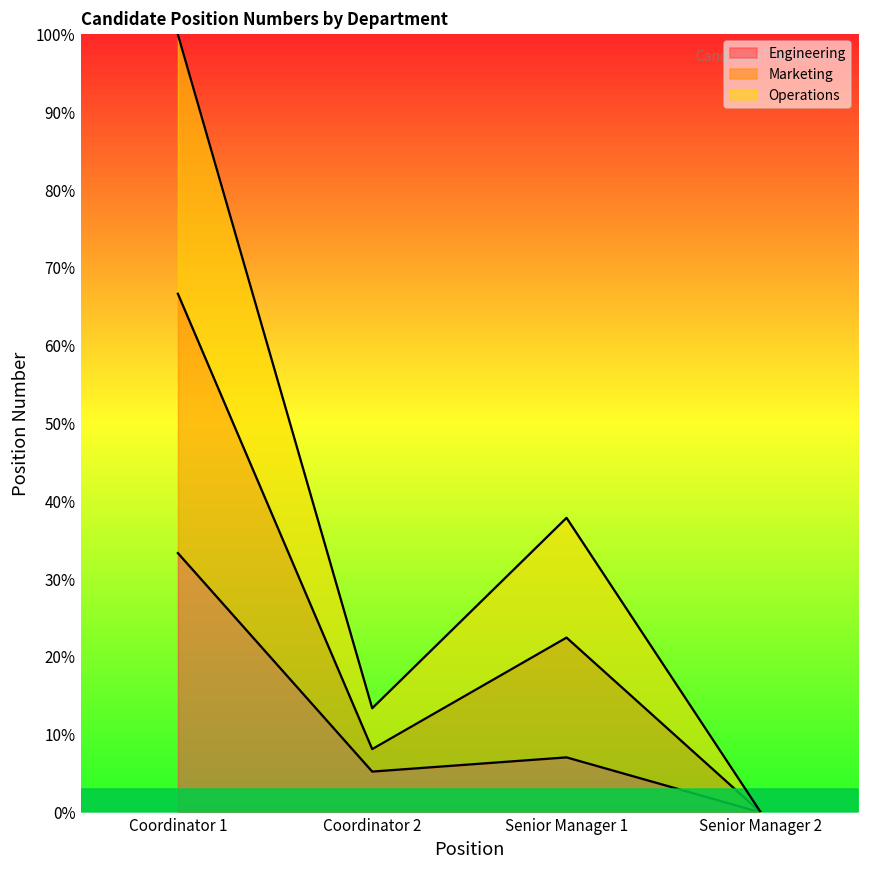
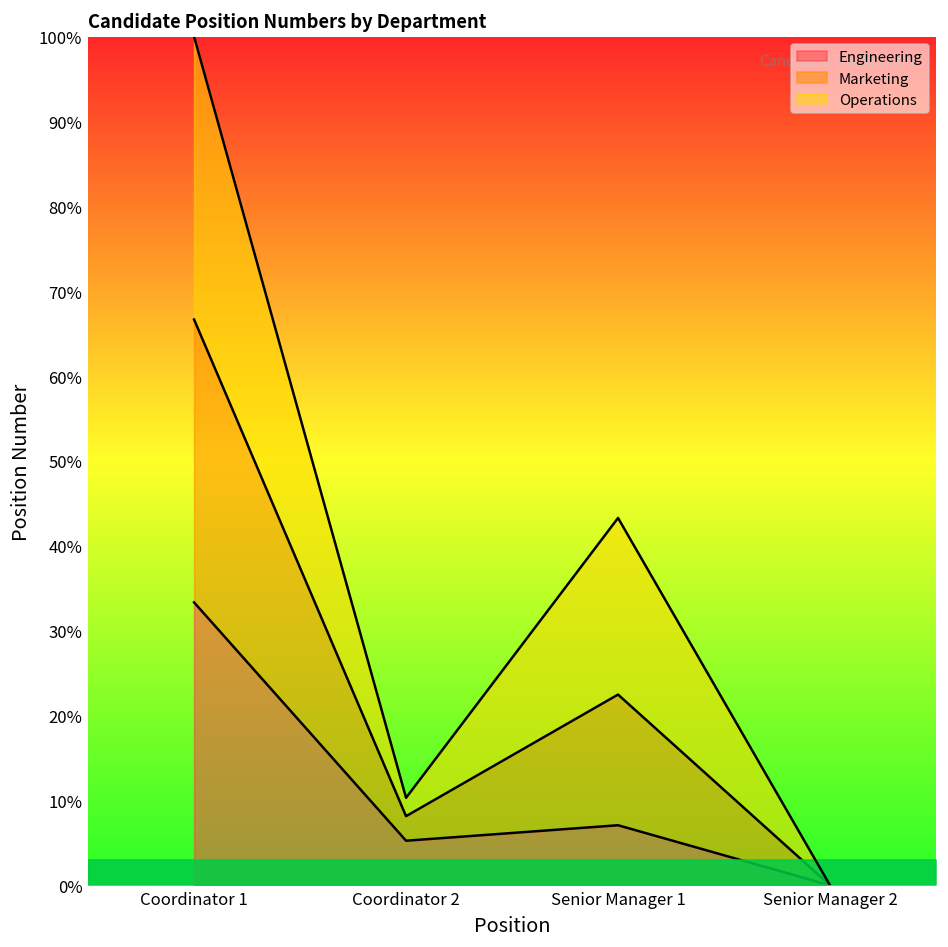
Operations, Coordinator 2: 5% -> 2%
Operations, Senior Manager 1: 15% -> 21%
